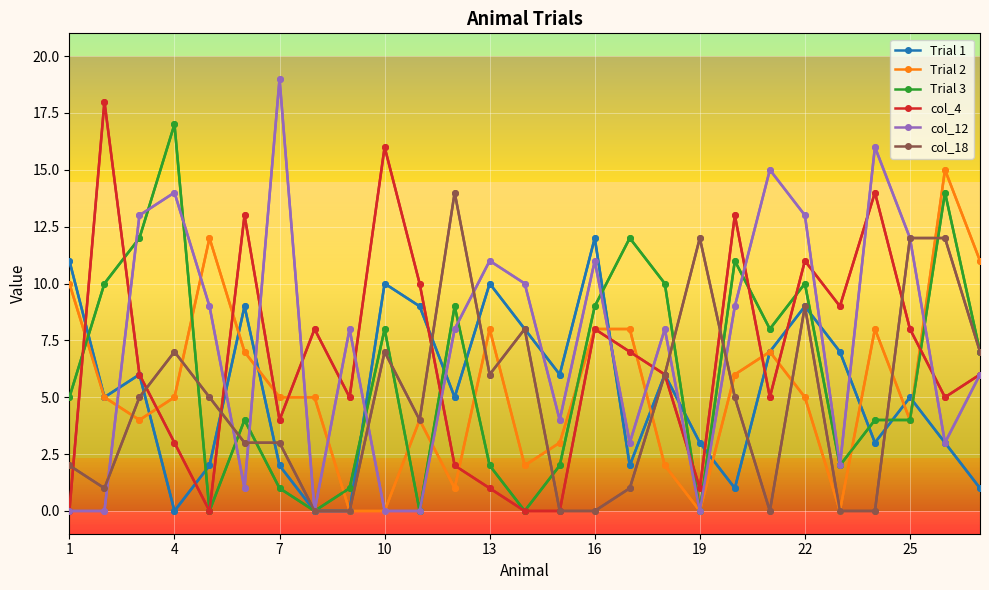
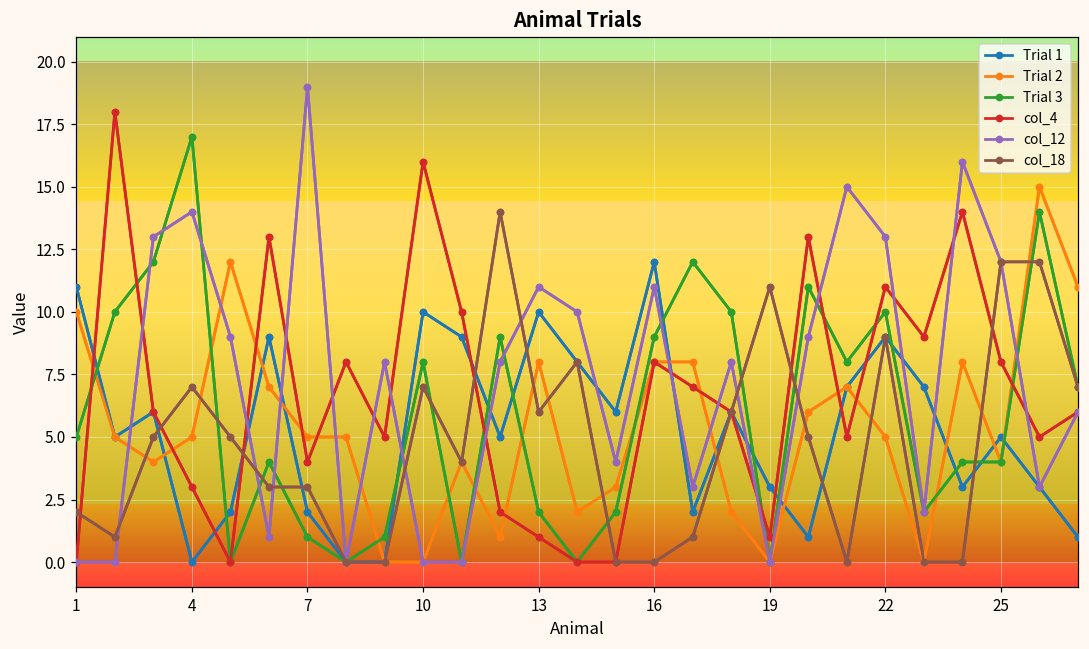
col_18, 19: 12 -> 11
